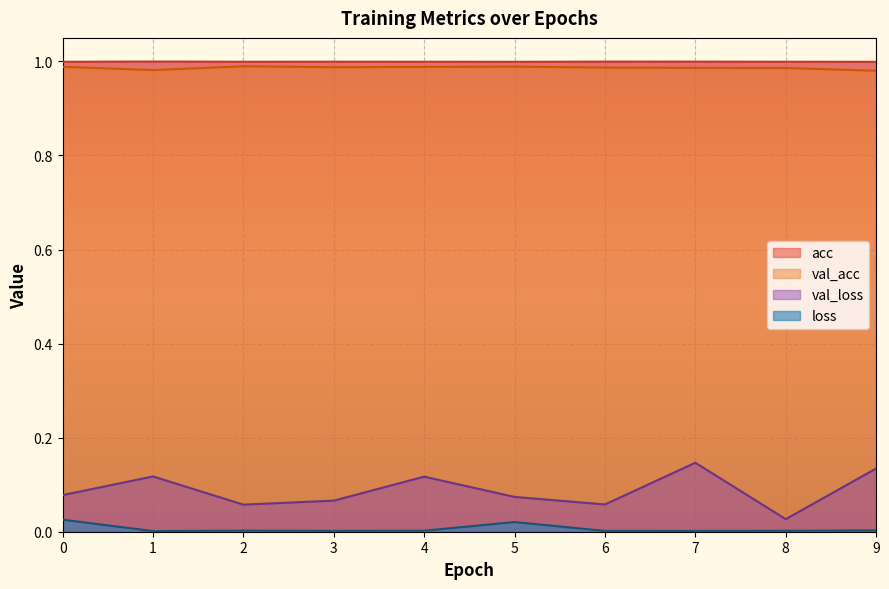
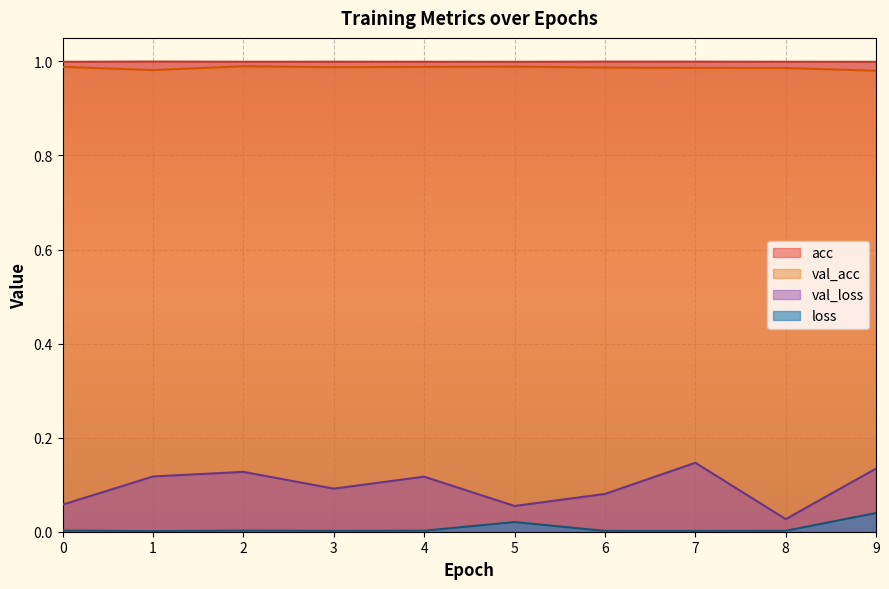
val_loss, 0: 0.08 -> 0.06
loss, 0: 0.03 -> 0.00
val_loss, 2: 0.06 -> 0.13
val_loss, 3: 0.07 -> 0.09
val_loss, 5: 0.07 -> 0.05
val_loss, 6: 0.06 -> 0.08
loss, 9: 0.00 -> 0.04
